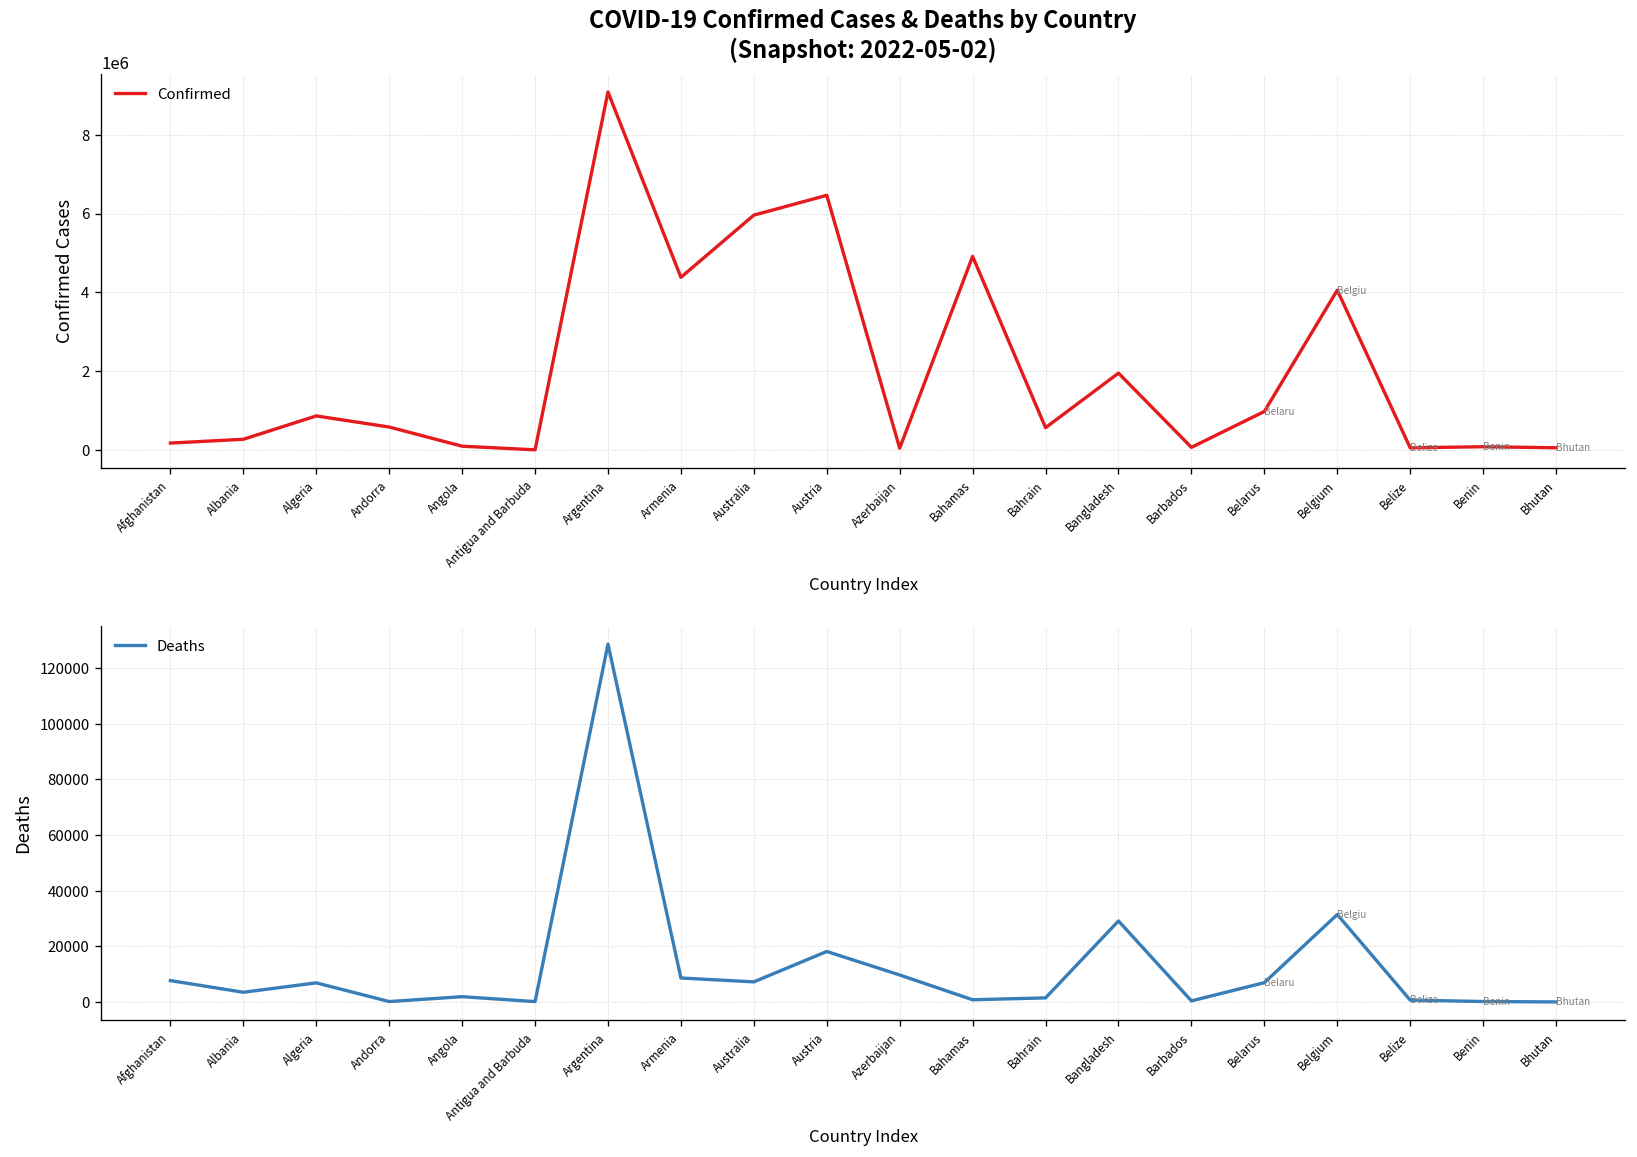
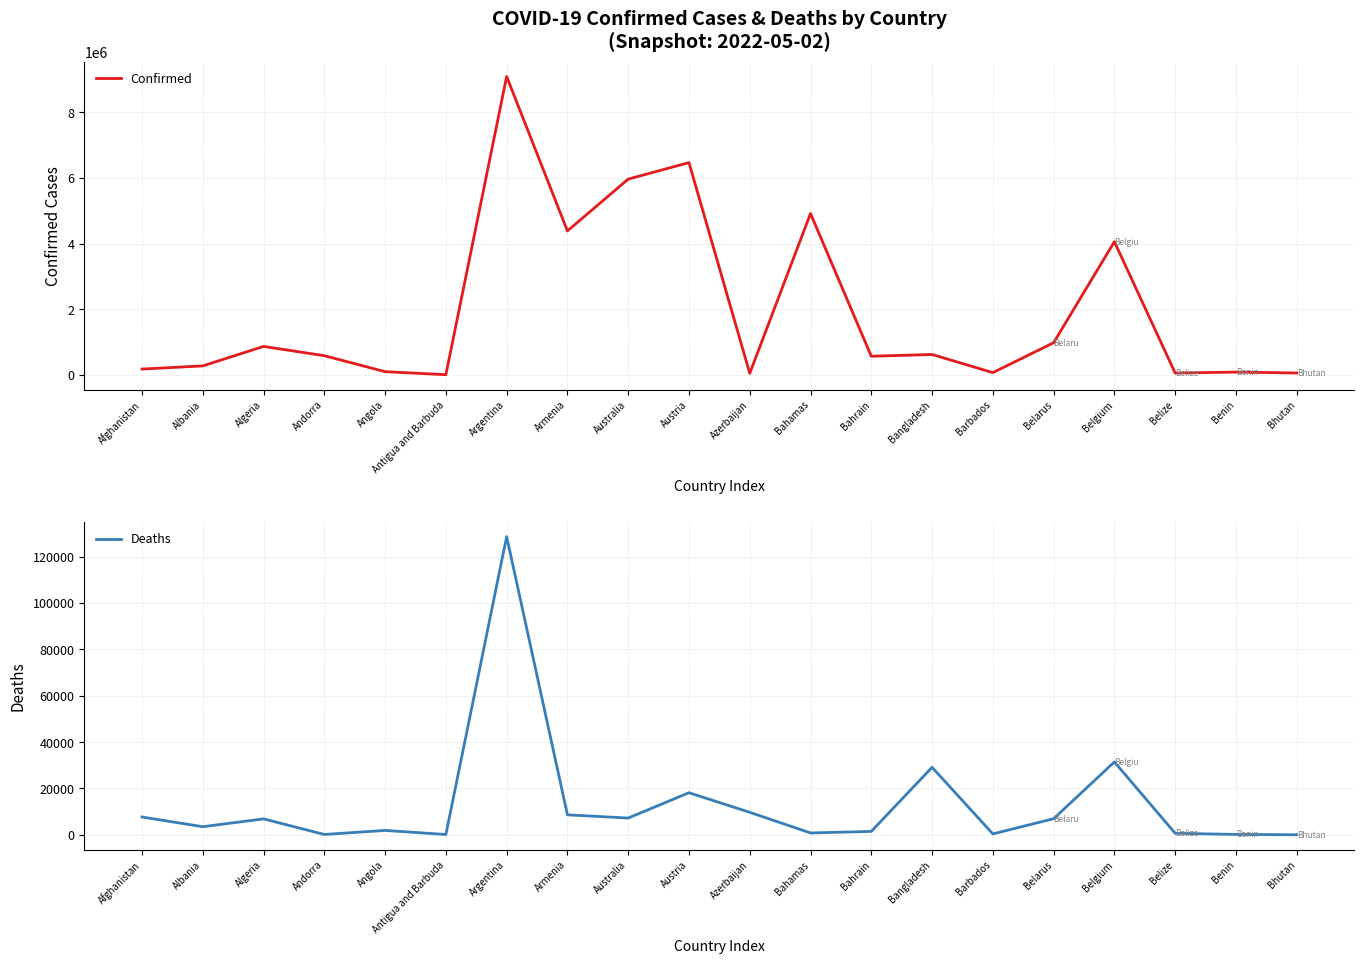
COVID-19 Confirmed Cases & Deaths by Country (Snapshot: 2022-05-02), Bangladesh: 2000000 -> 600000
